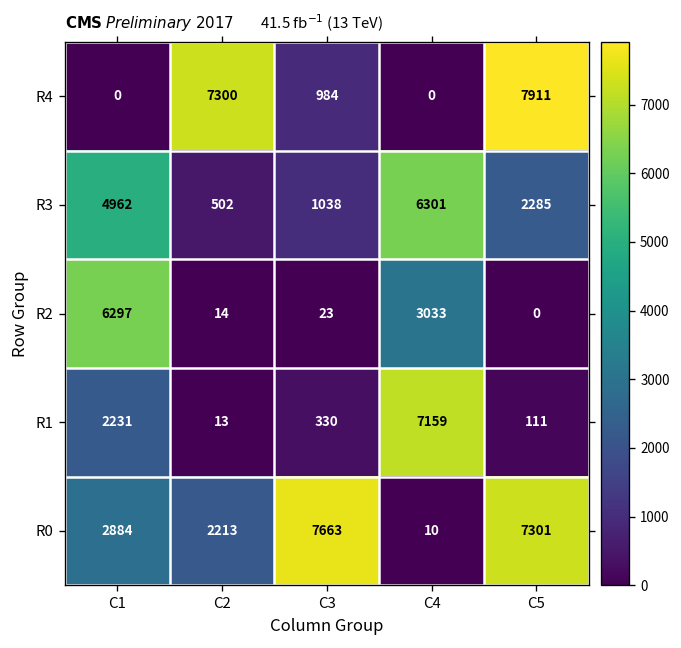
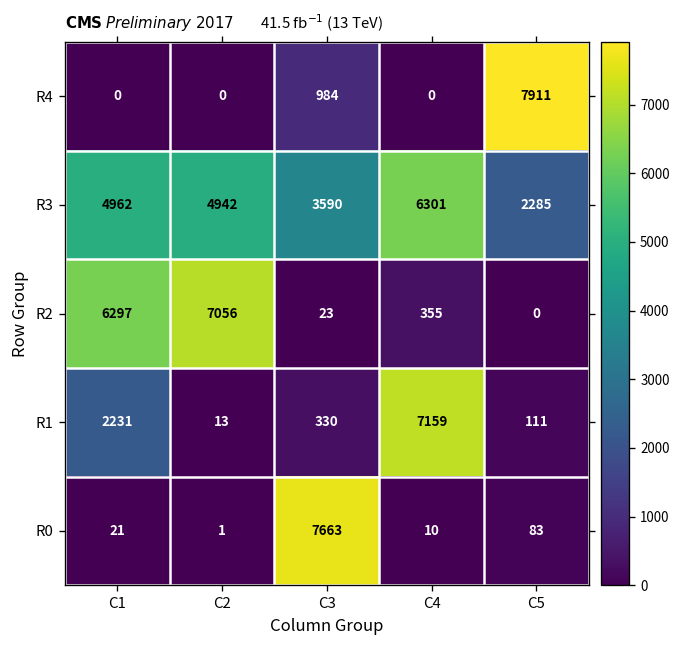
R4, C2: 7300 -> 0
R3, C2: 502 -> 4942
R3, C3: 1038 -> 3590
R2, C2: 14 -> 7056
R2, C4: 3033 -> 355
R0, C1: 2884 -> 21
R0, C2: 2213 -> 1
R0, C5: 7301 -> 83
